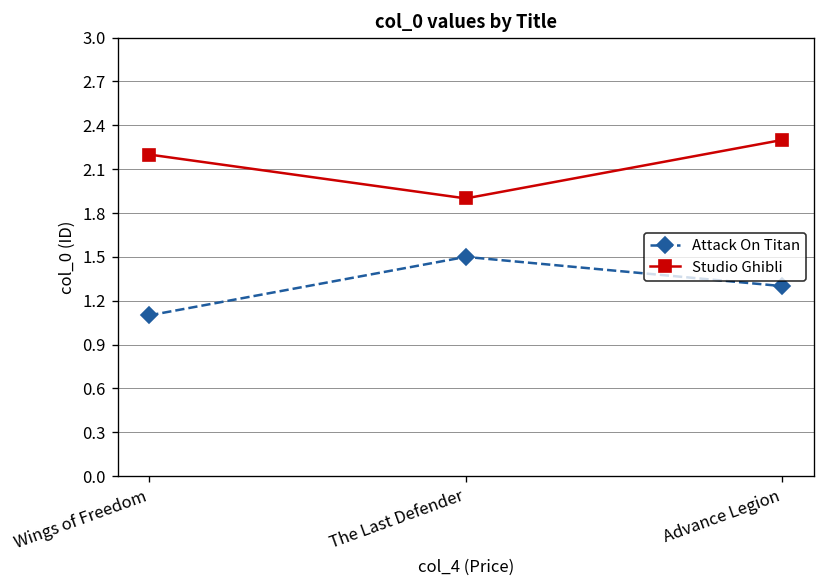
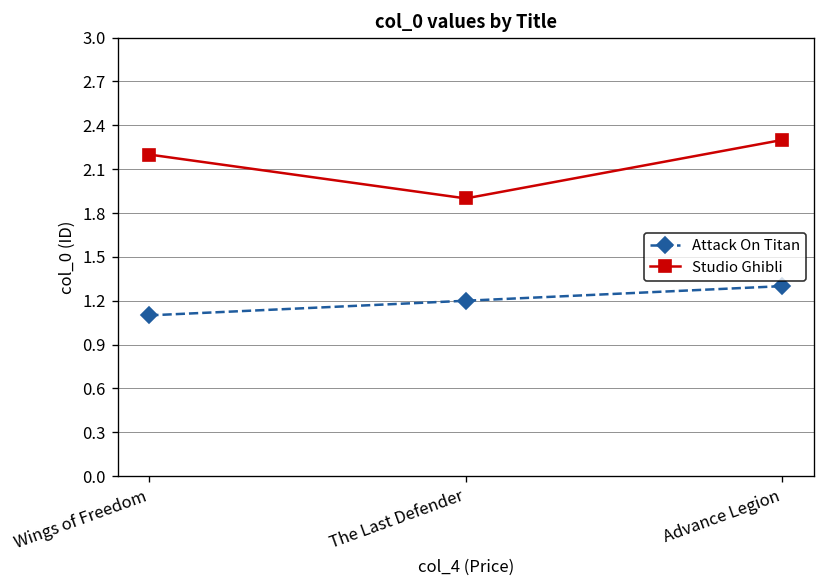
Attack On Titan, The Last Defender: 1.5 -> 1.2
